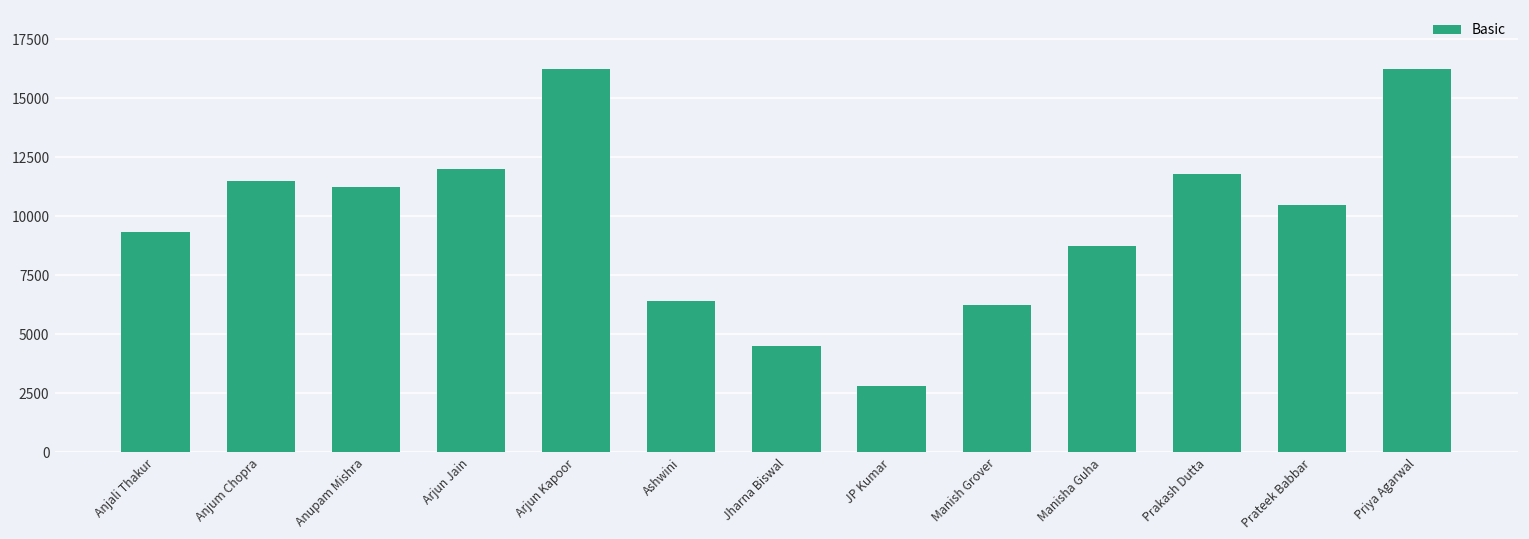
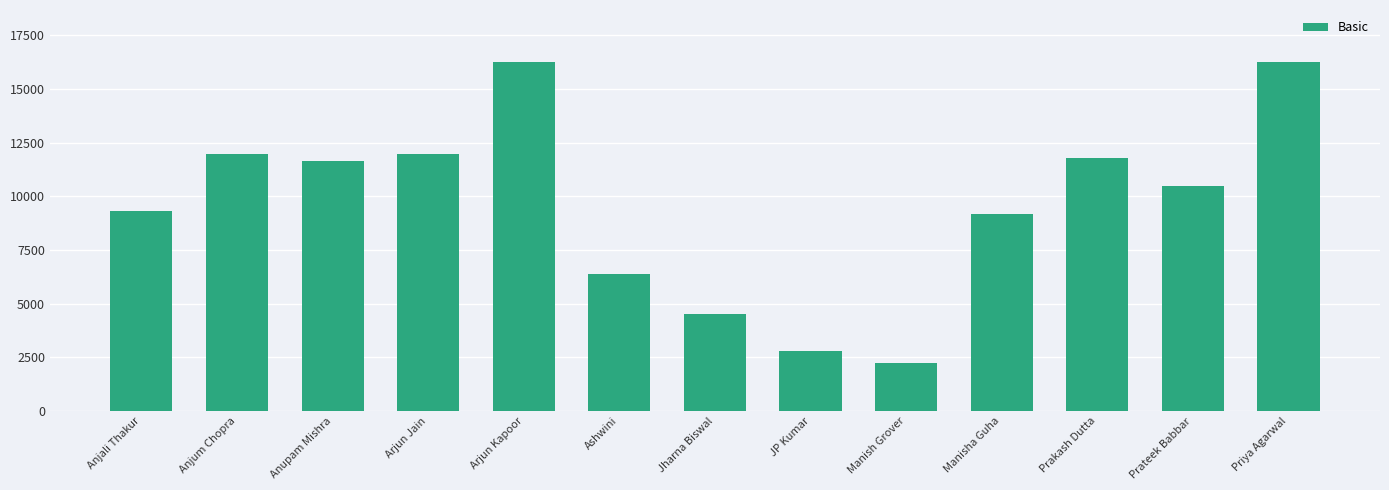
Anjum Chopra: 11500 -> 12000
Anupam Mishra: 11300 -> 11700
Manish Grover: 6300 -> 2200
Manisha Guha: 8800 -> 9200
